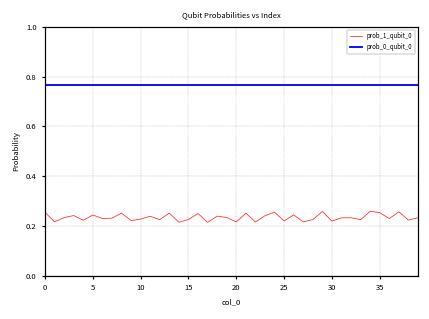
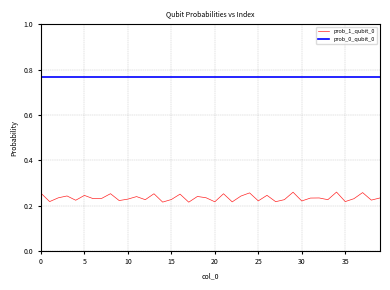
35: 0.25 -> 0.22
